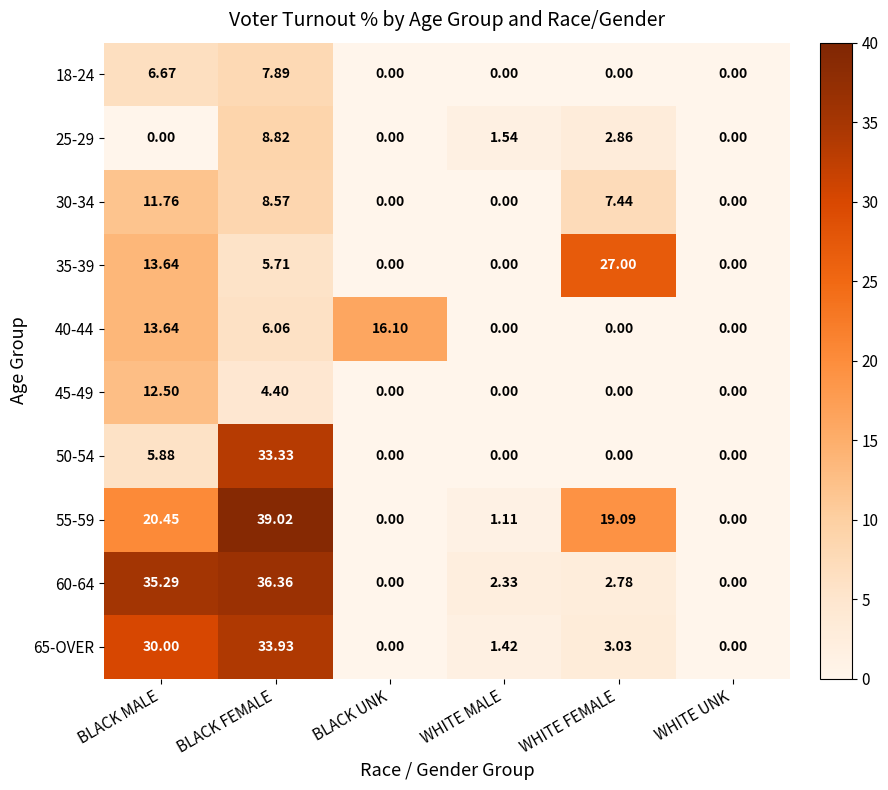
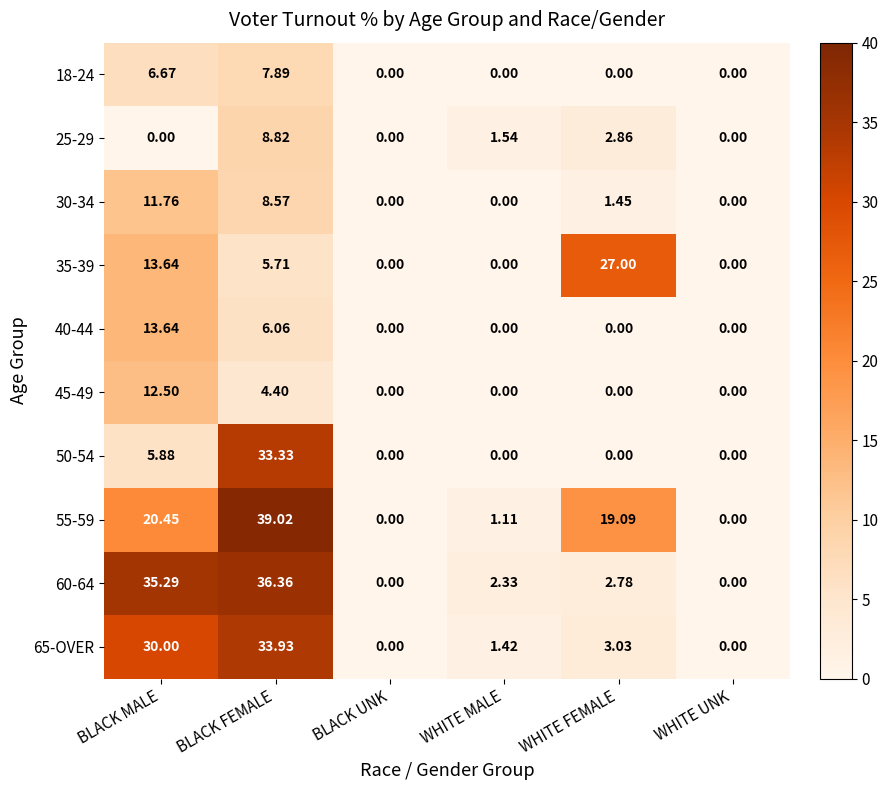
30-34, WHITE FEMALE: 7.44 -> 1.45
40-44, BLACK UNK: 16.10 -> 0.00
